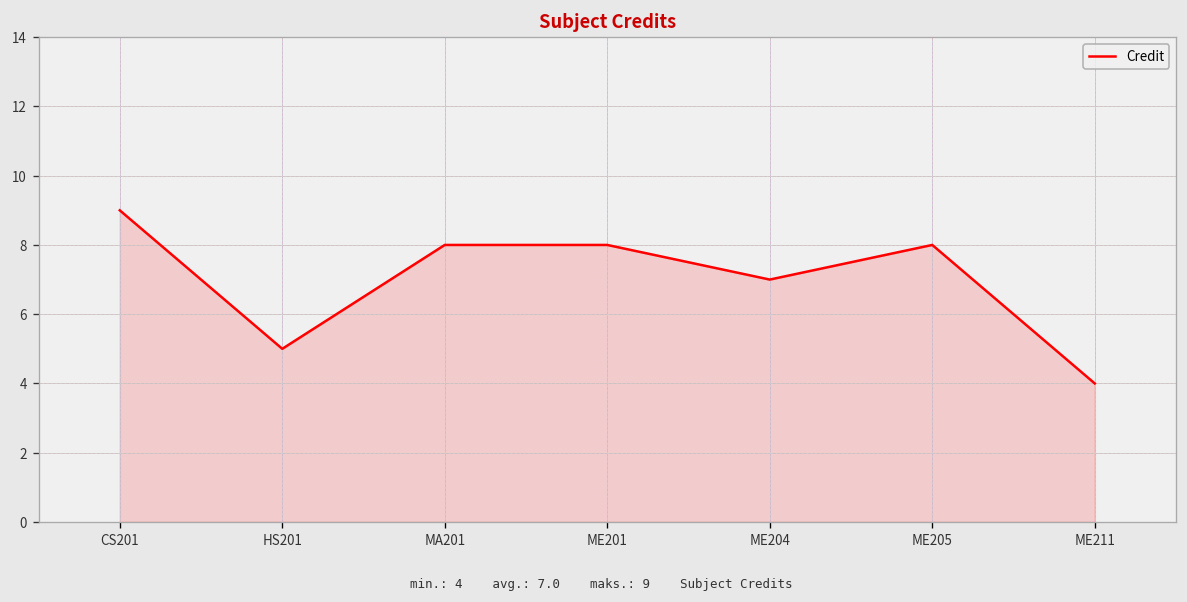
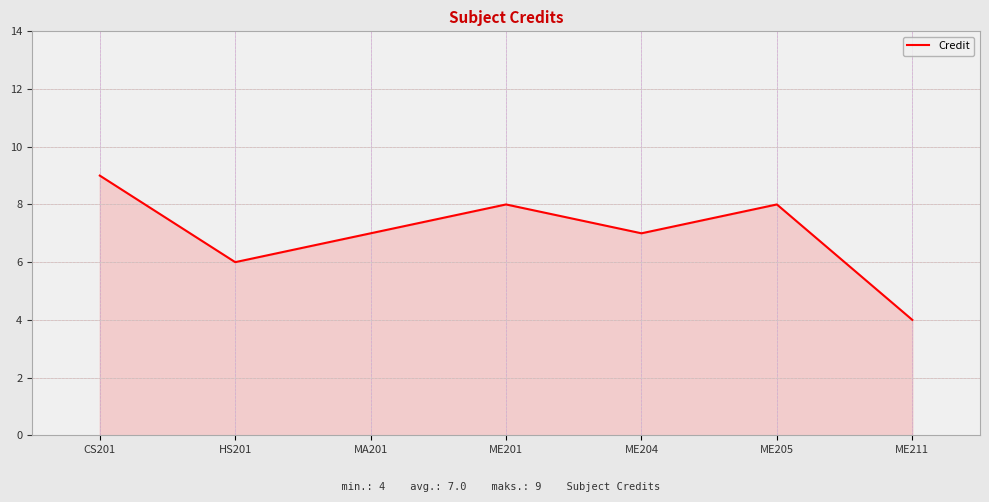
HS201: 5 -> 6
MA201: 8 -> 7
